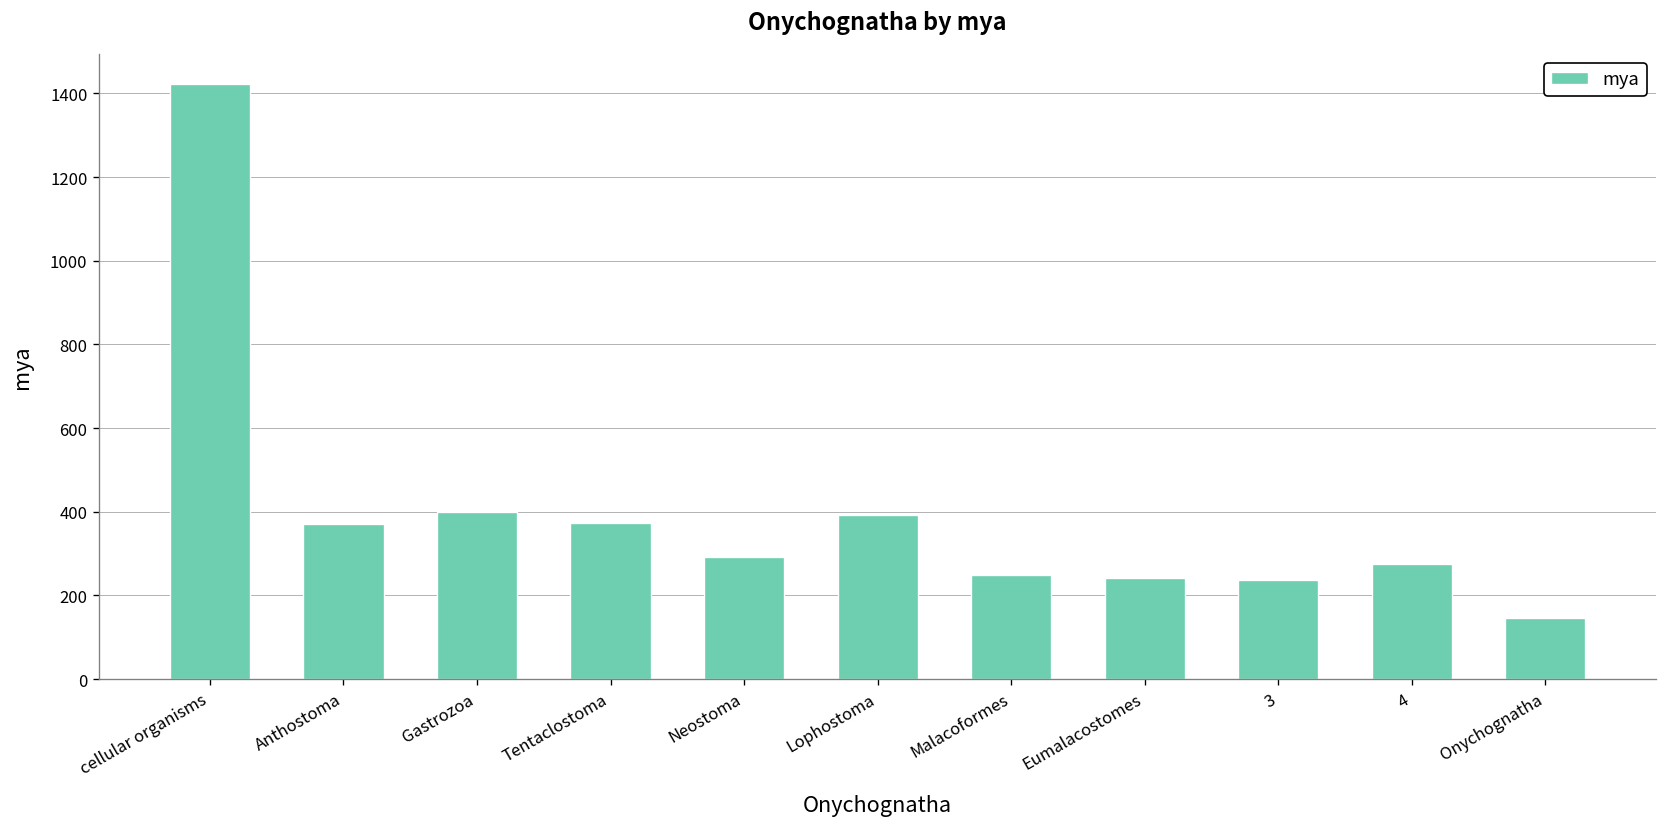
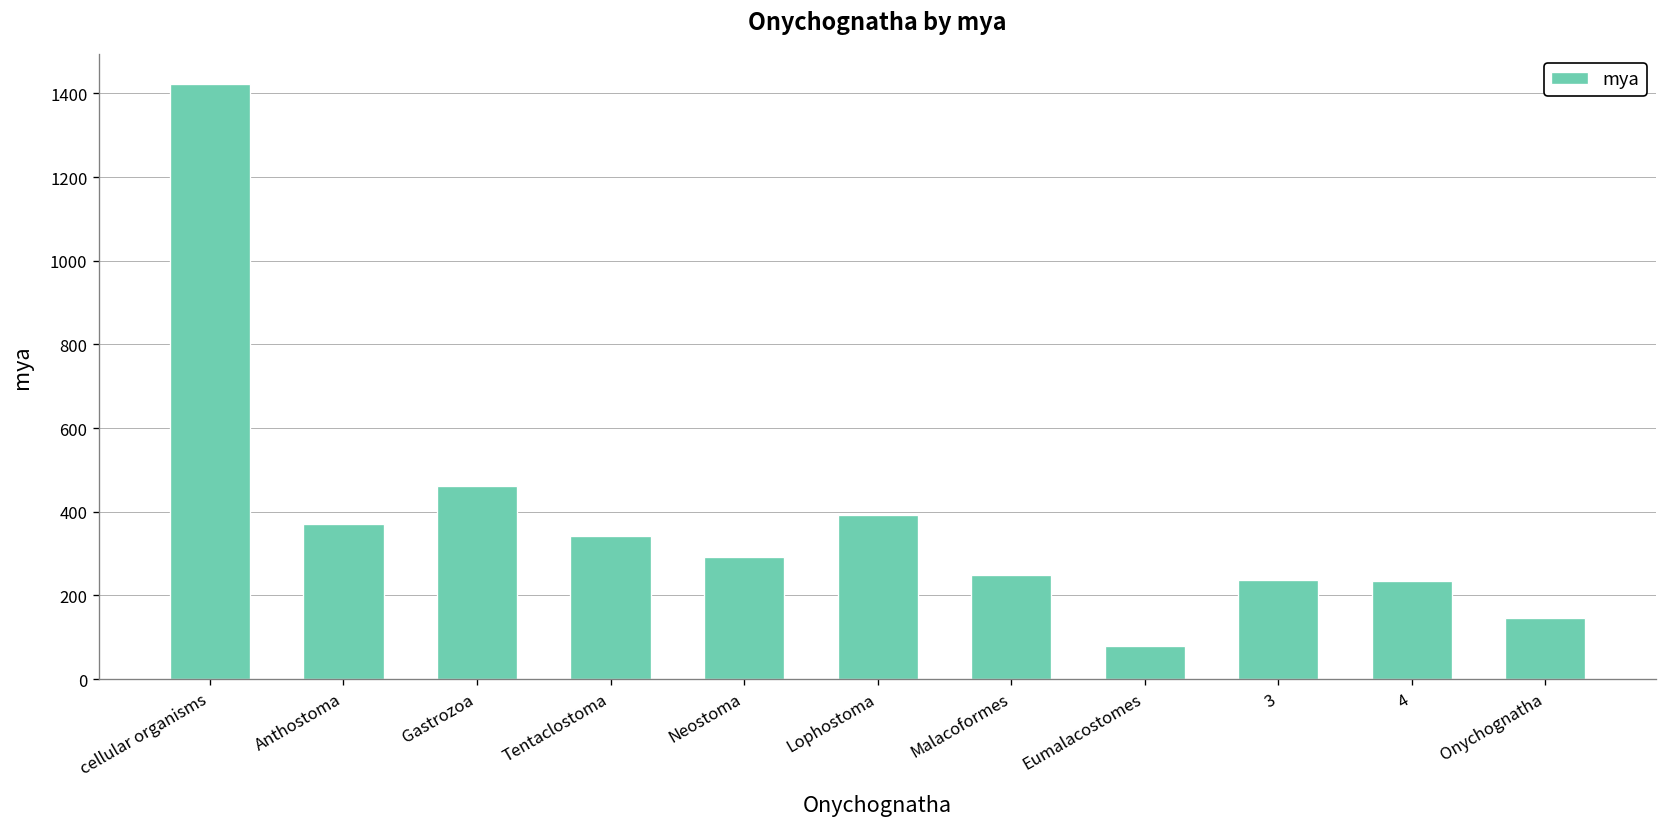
Gastrozoa: 400 -> 460
Tentaclostoma: 370 -> 340
Eumalacostomes: 240 -> 80
4: 270 -> 230
